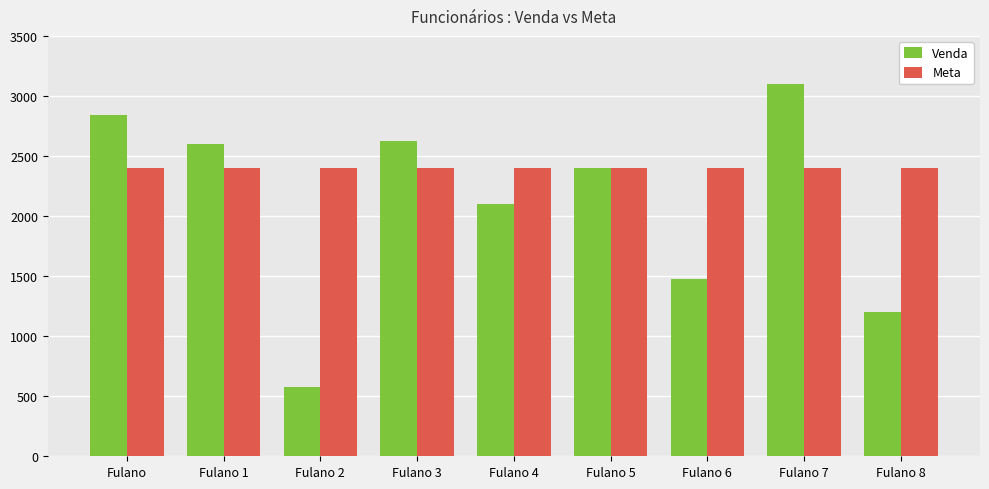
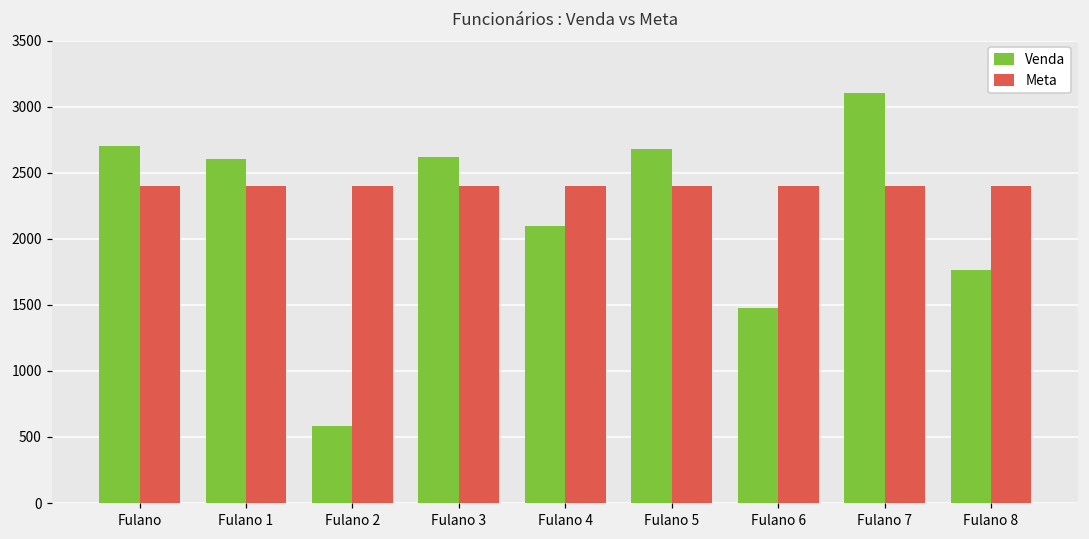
Venda, Fulano: 2840 -> 2700
Venda, Fulano 5: 2400 -> 2680
Venda, Fulano 8: 1200 -> 1770
